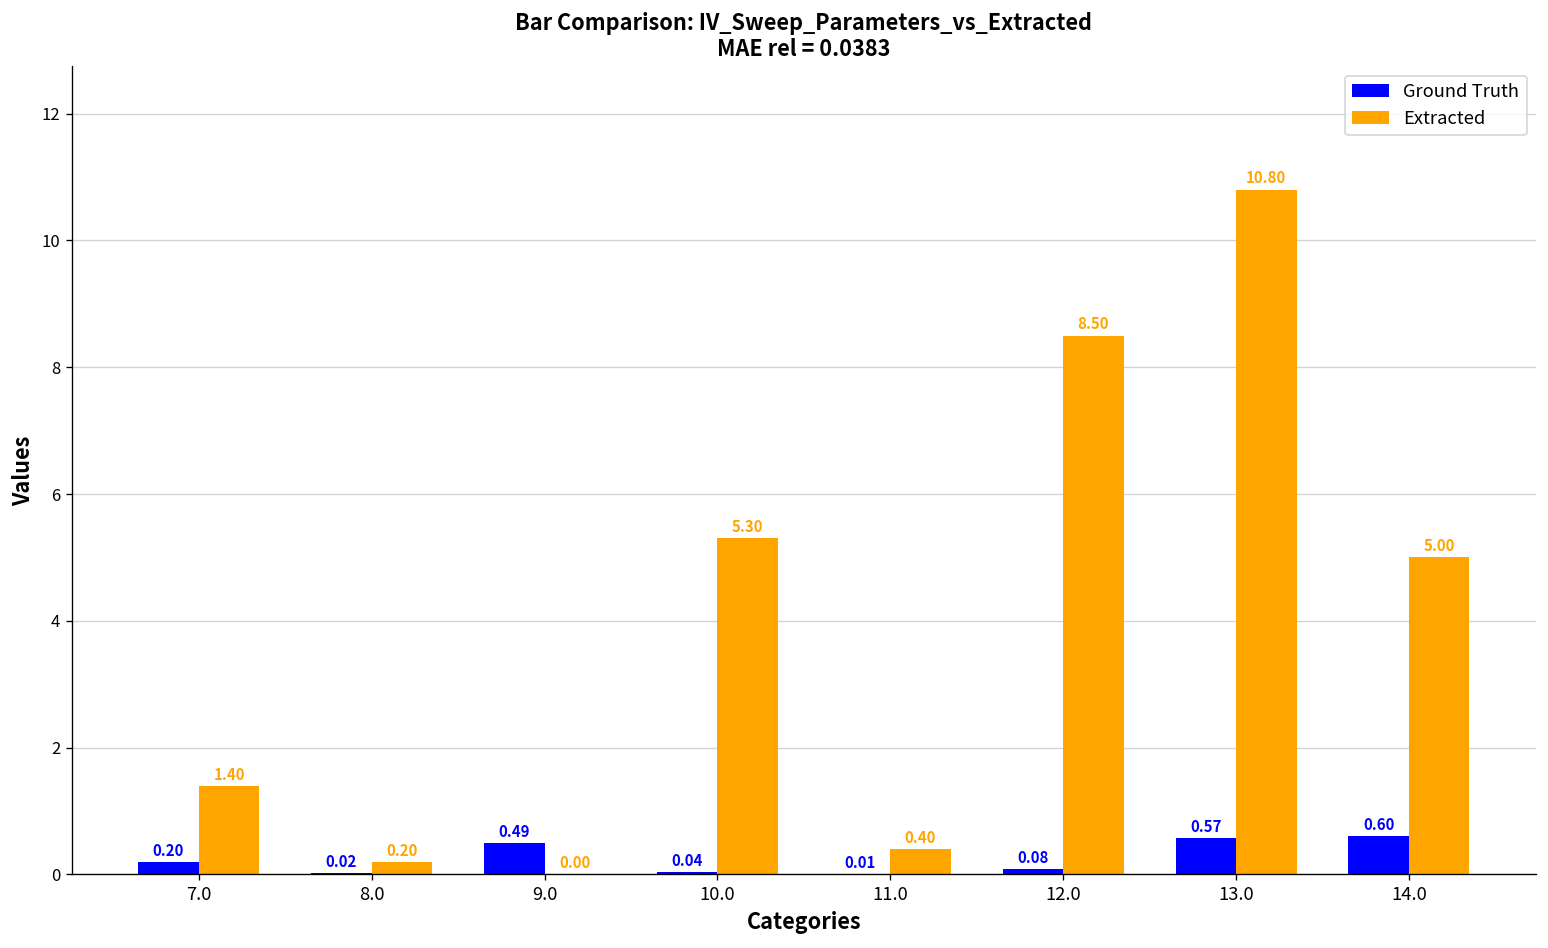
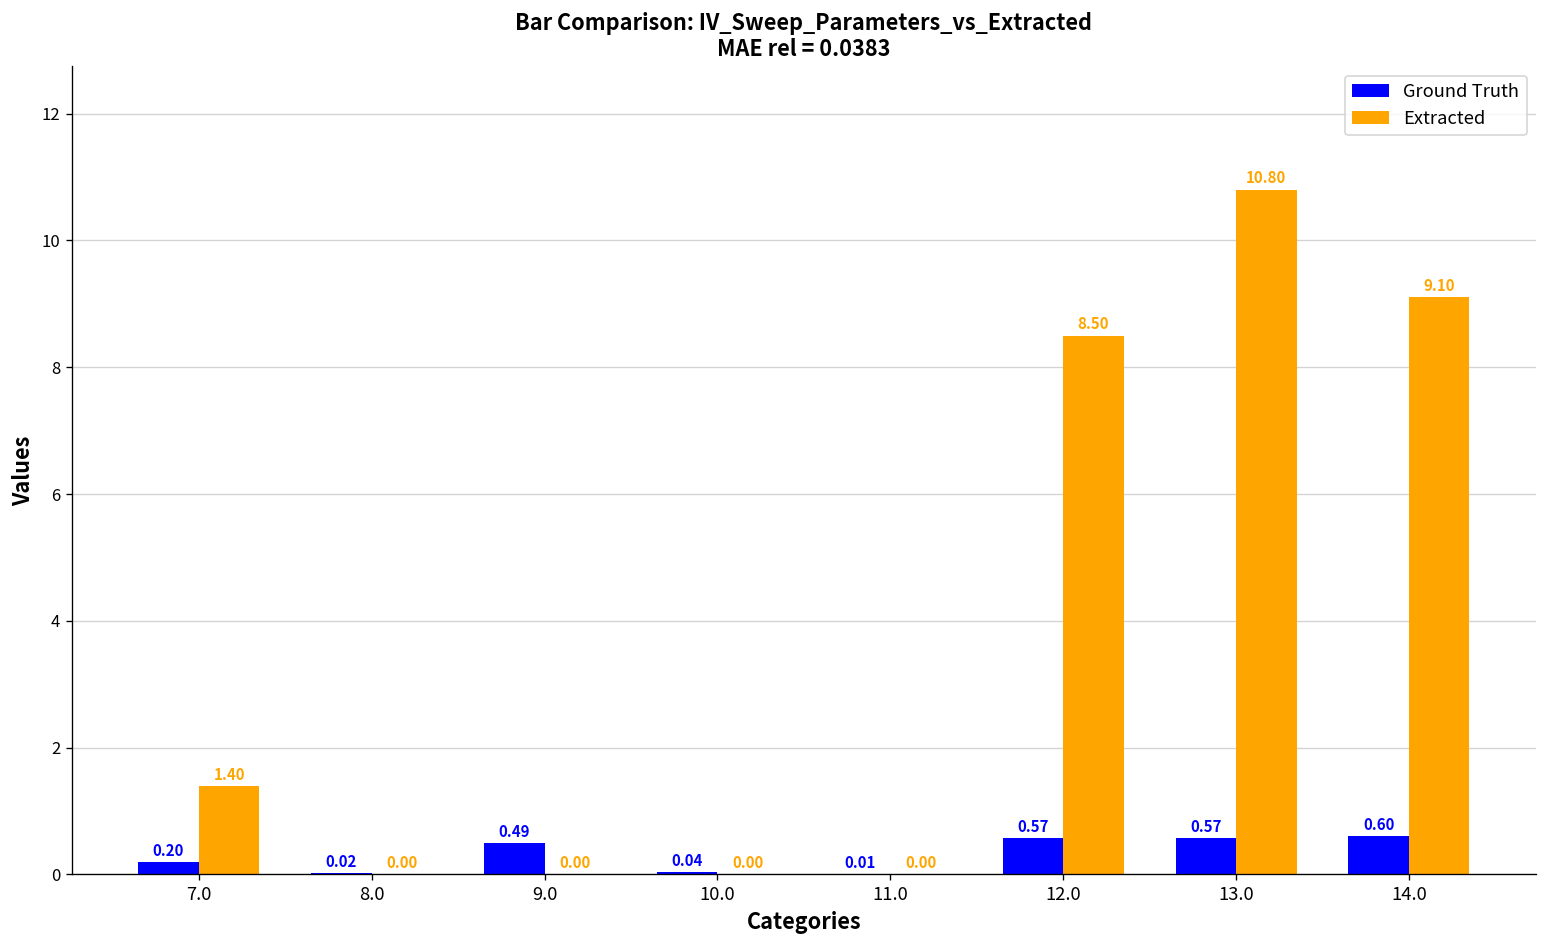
Extracted, 8.0: 0.20 -> 0.00
Extracted, 10.0: 5.30 -> 0.00
Extracted, 11.0: 0.40 -> 0.00
Ground Truth, 12.0: 0.08 -> 0.57
Extracted, 14.0: 5.00 -> 9.10
